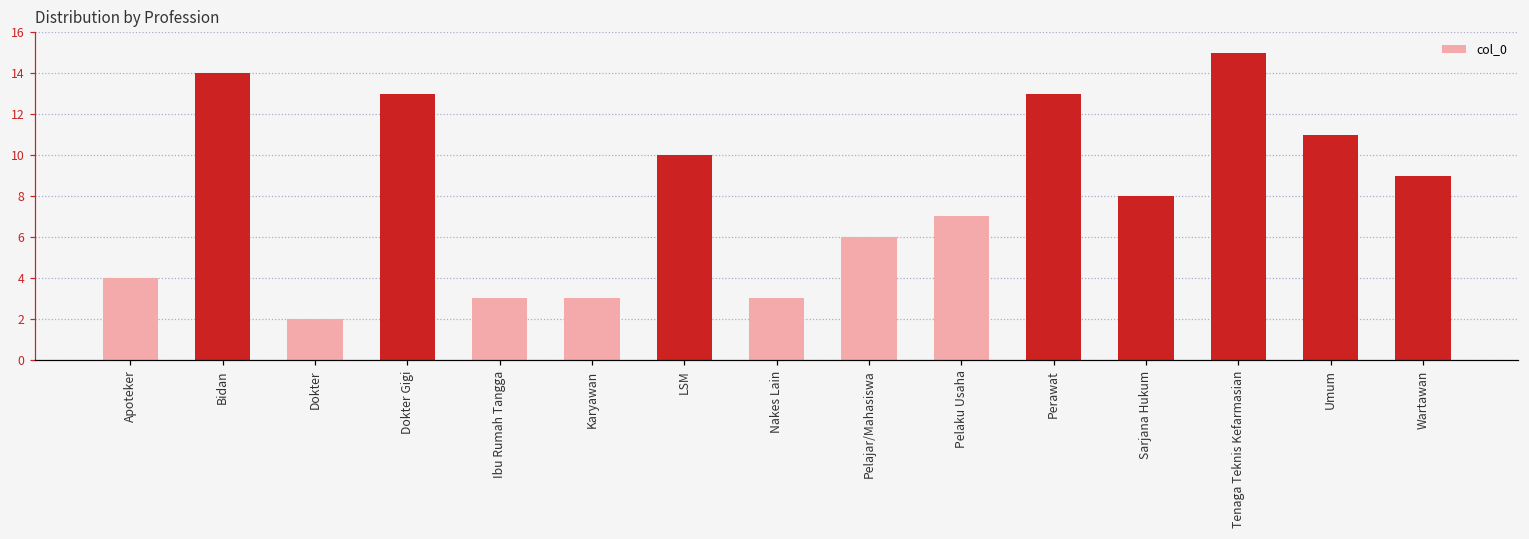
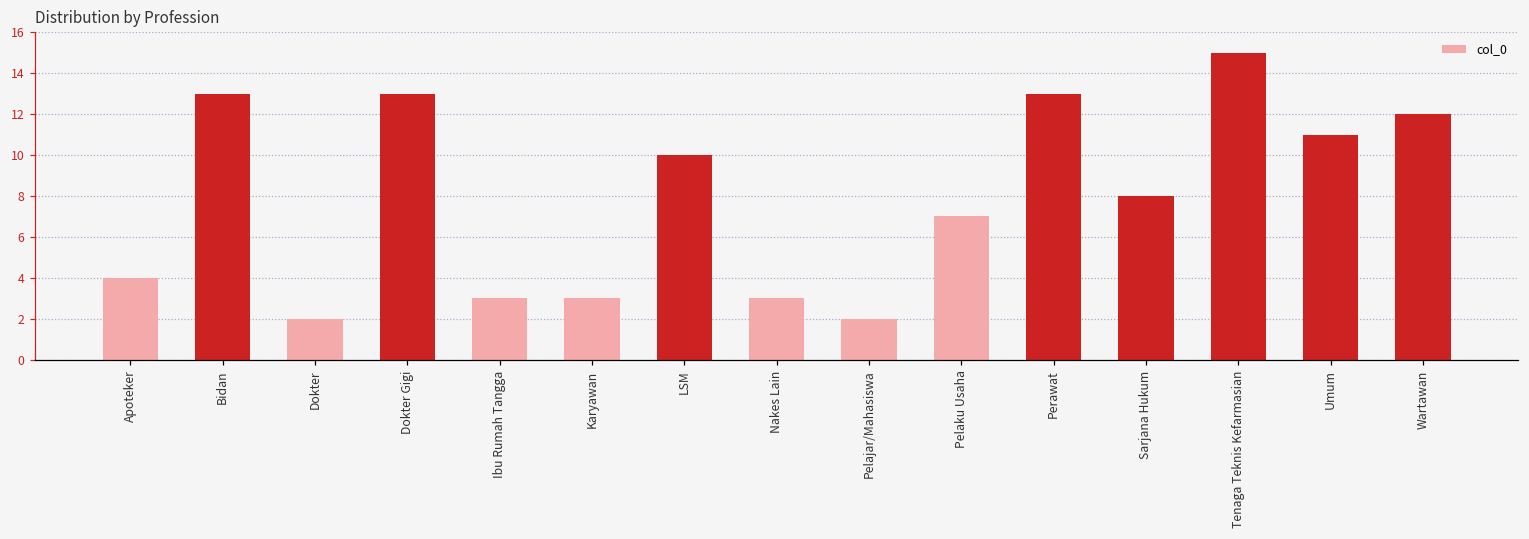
Bidan: 14 -> 13
Pelajar/Mahasiswa: 6 -> 2
Wartawan: 9 -> 12
